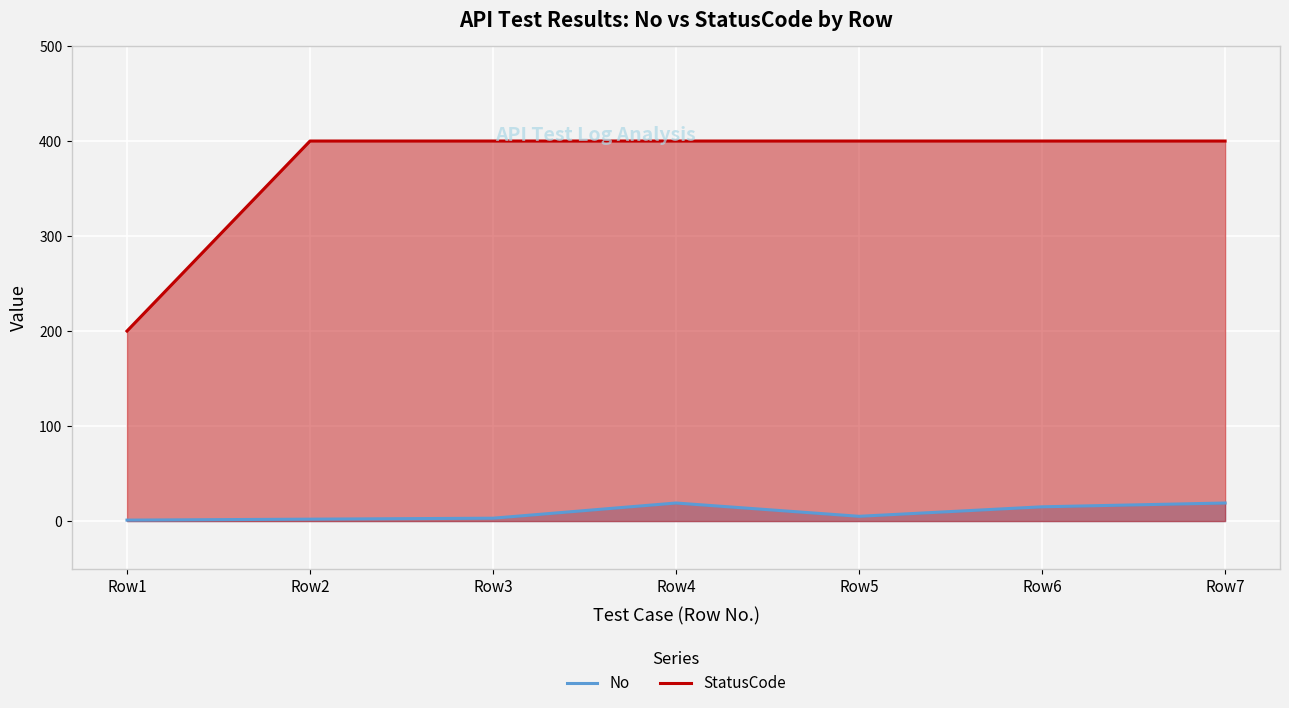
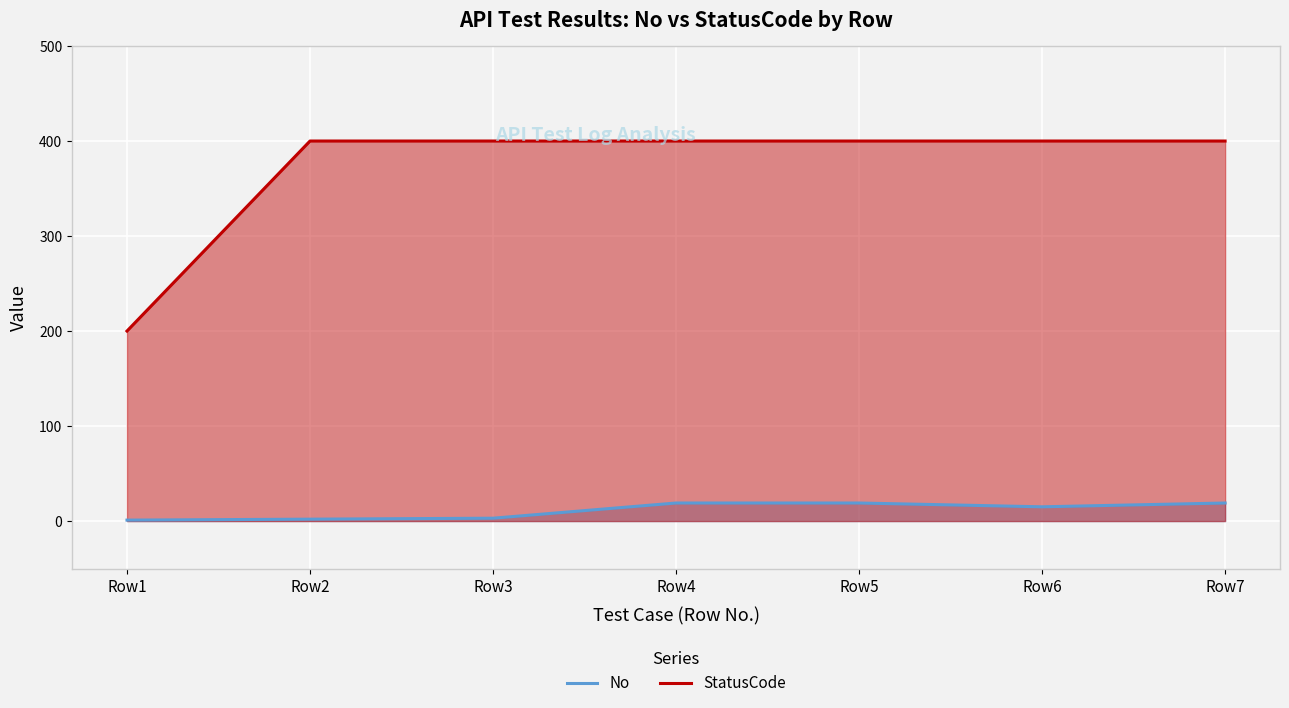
No, Row5: 10 -> 20
